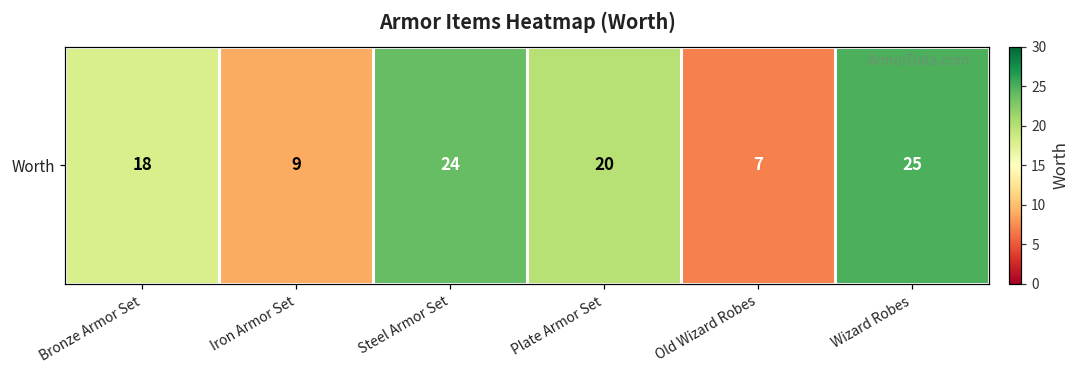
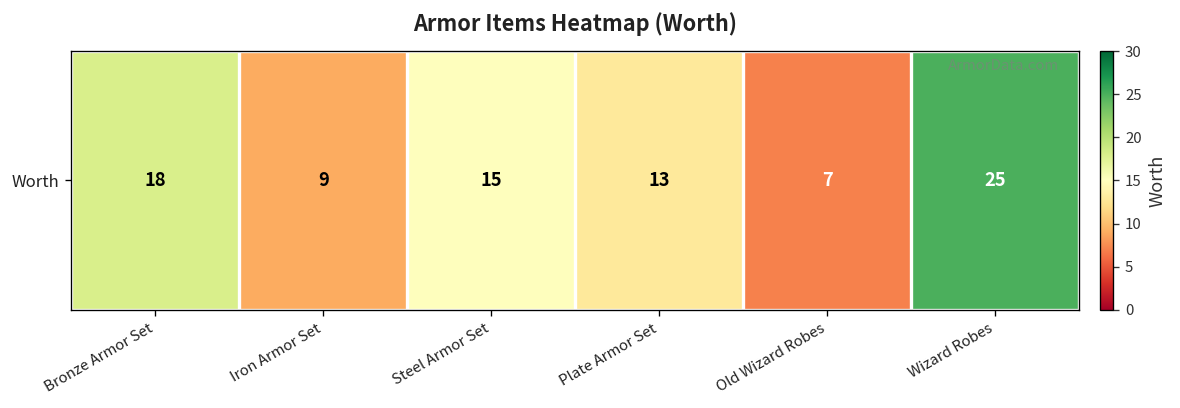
Worth, Steel Armor Set: 24 -> 15
Worth, Plate Armor Set: 20 -> 13
